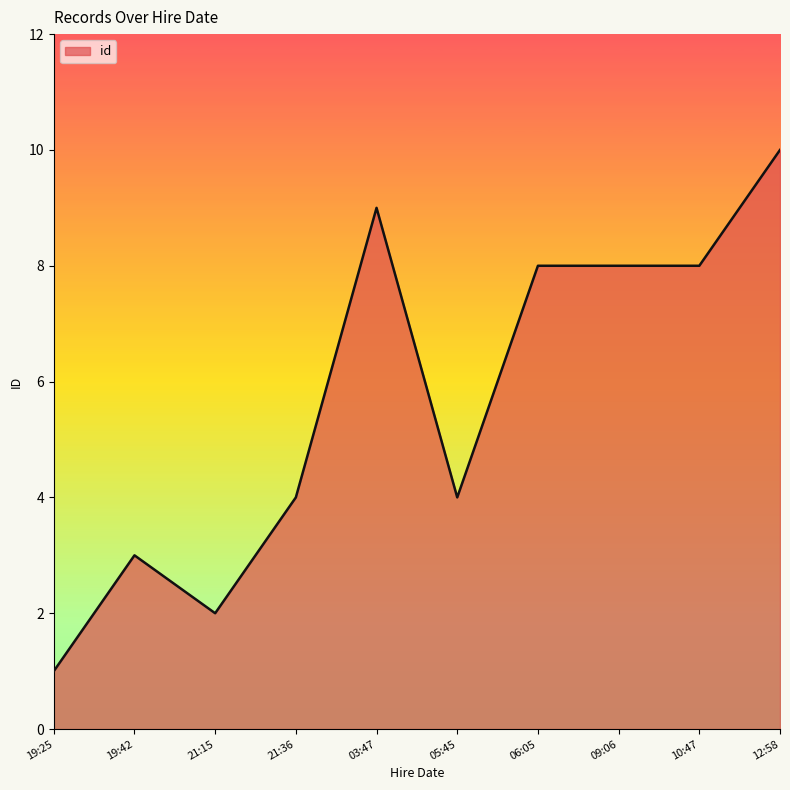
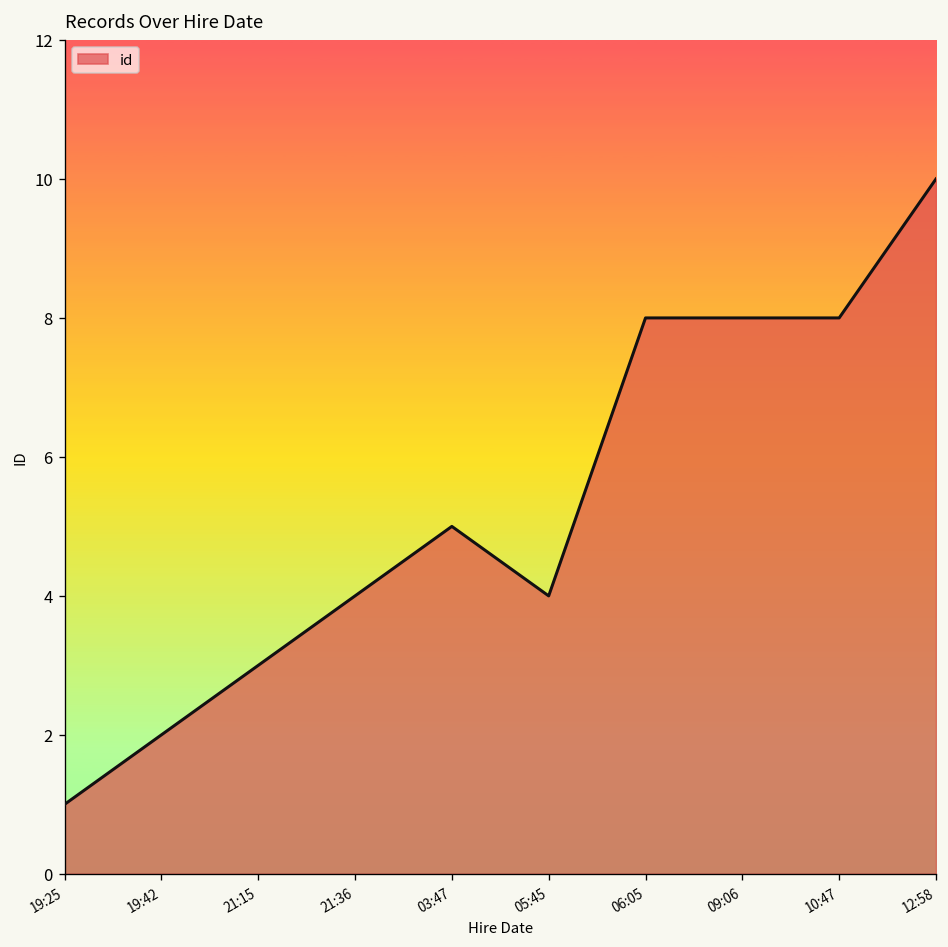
19:42: 3 -> 2
21:15: 2 -> 3
03:47: 9 -> 5
